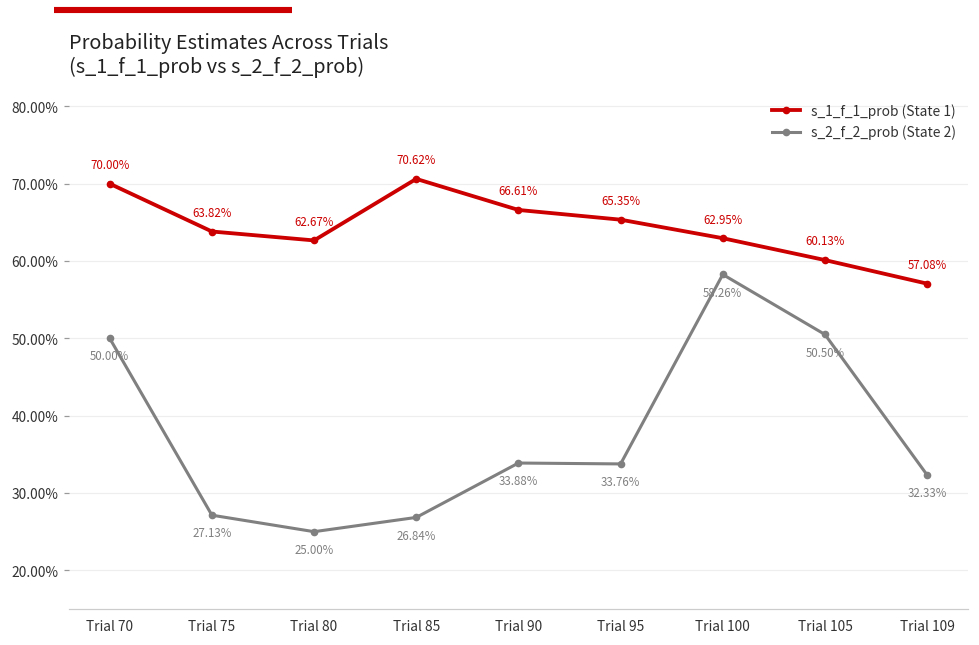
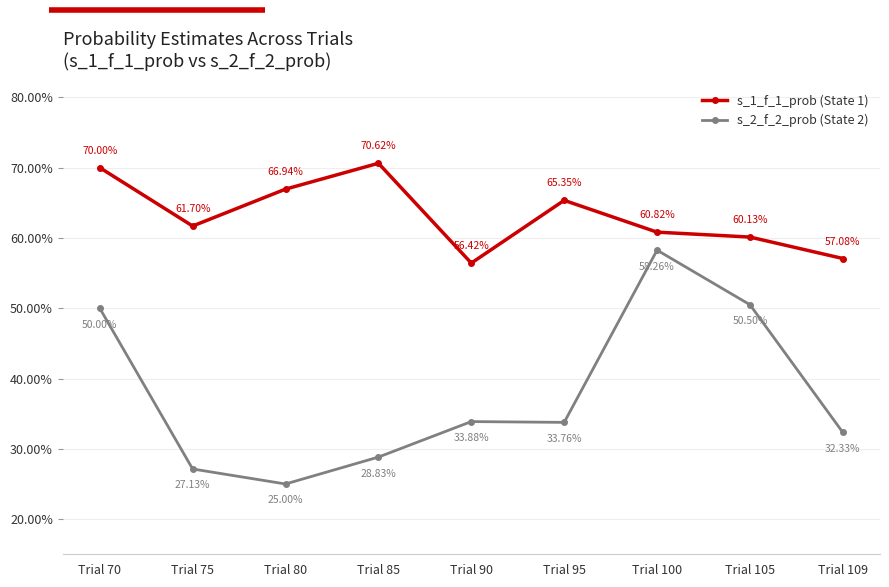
s_1_f_1_prob (State 1), Trial 75: 63.82% -> 61.70%
s_1_f_1_prob (State 1), Trial 80: 62.67% -> 66.94%
s_2_f_2_prob (State 2), Trial 85: 26.84% -> 28.83%
s_1_f_1_prob (State 1), Trial 90: 66.61% -> 56.42%
s_1_f_1_prob (State 1), Trial 100: 62.95% -> 60.82%
